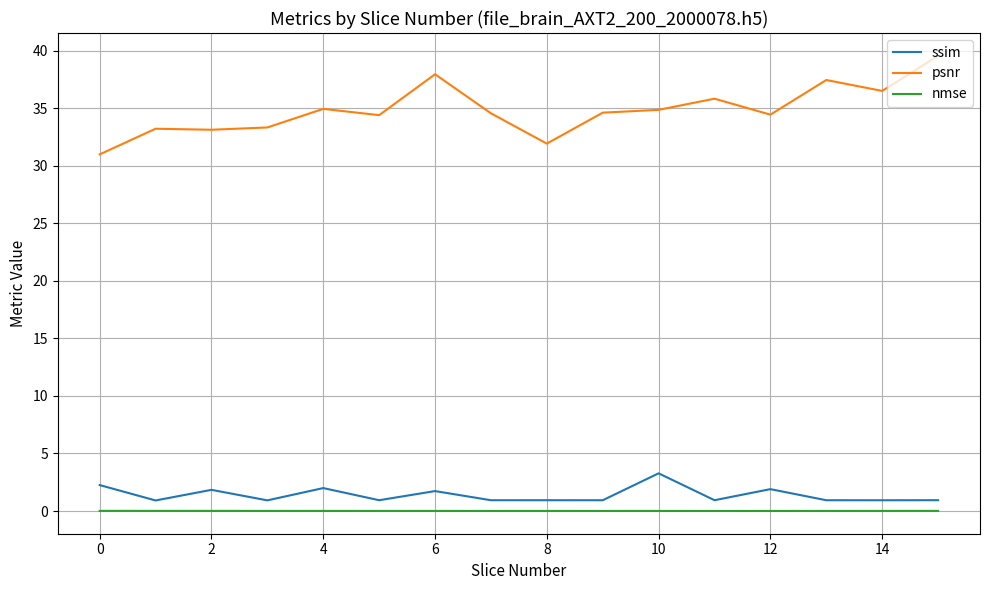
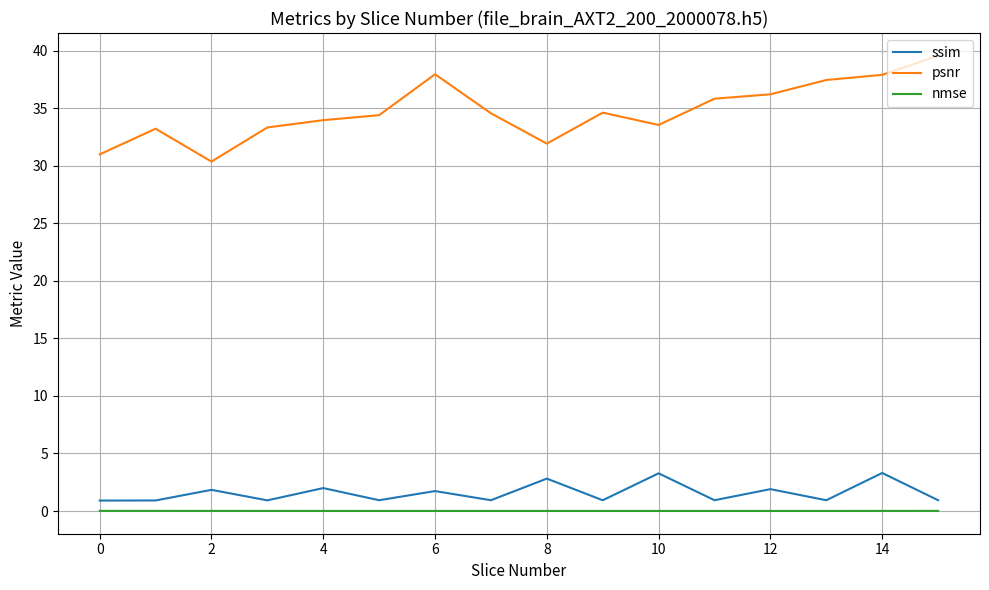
ssim, 0: 2.3 -> 0.9
psnr, 2: 33.1 -> 30.4
psnr, 4: 35.0 -> 34.0
ssim, 8: 0.9 -> 2.8
psnr, 10: 34.9 -> 33.6
psnr, 12: 34.4 -> 36.2
ssim, 14: 0.9 -> 3.3
psnr, 14: 36.5 -> 37.9
